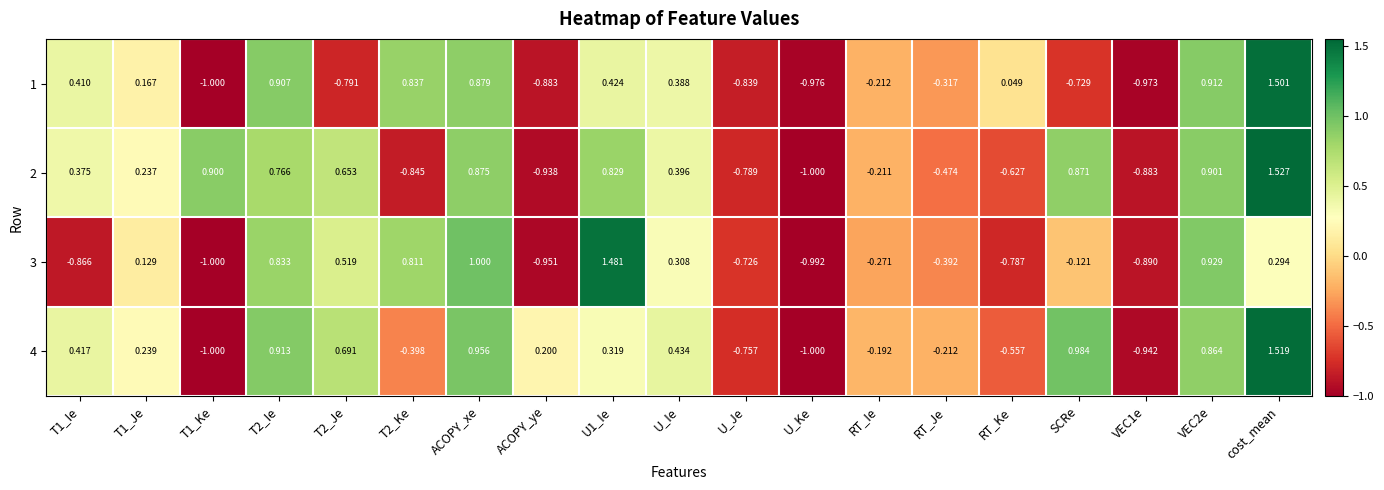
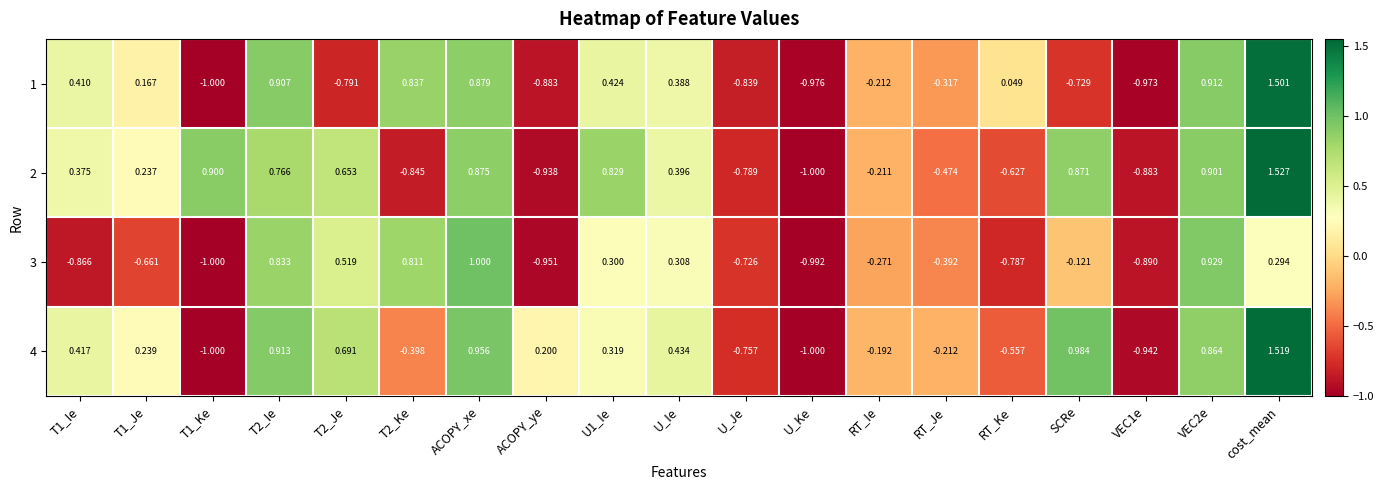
3, T1_Je: 0.129 -> -0.661
3, U1_Ie: 1.481 -> 0.300
